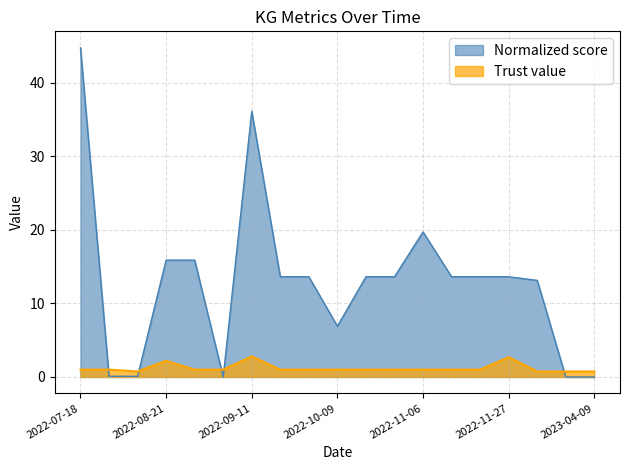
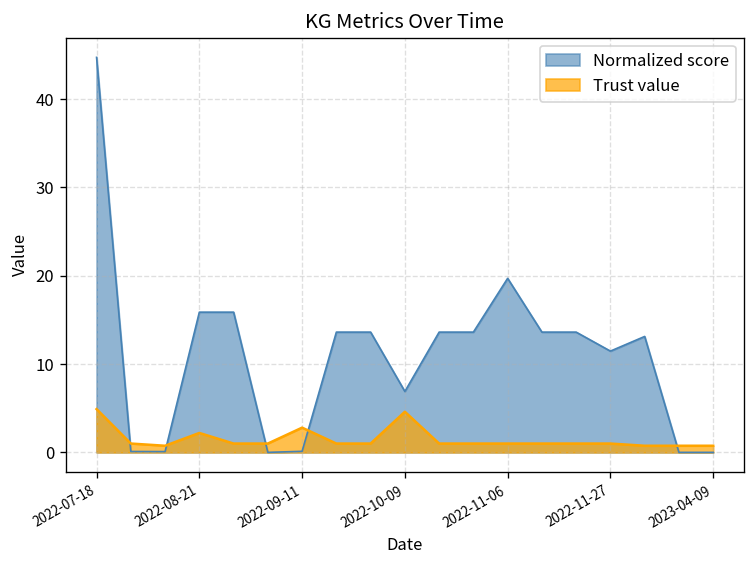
Trust value, 2022-07-18: 1 -> 5
Normalized score, 2022-09-11: 36 -> 0
Trust value, 2022-10-09: 1 -> 5
Normalized score, 2022-11-27: 14 -> 11
Trust value, 2022-11-27: 3 -> 1
